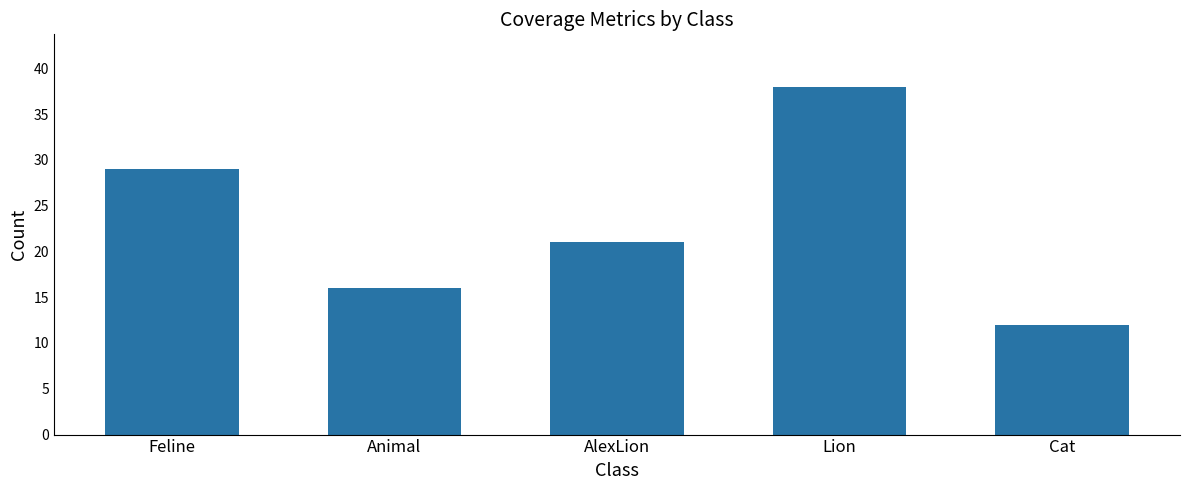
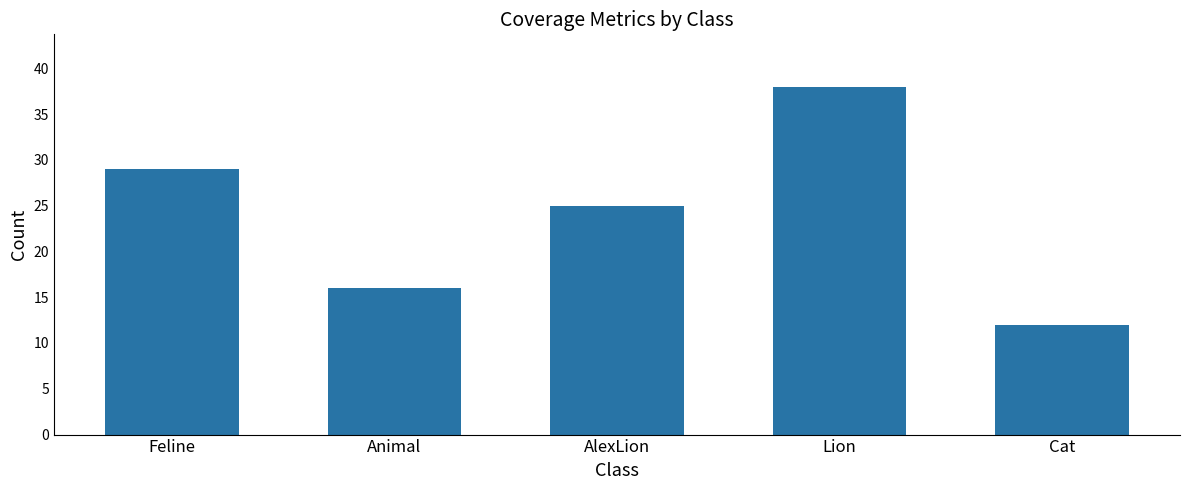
AlexLion: 21 -> 25
